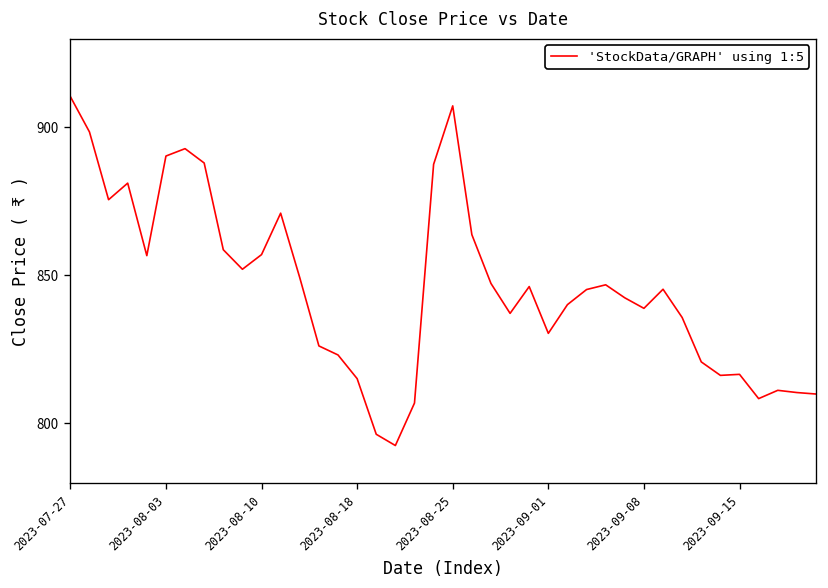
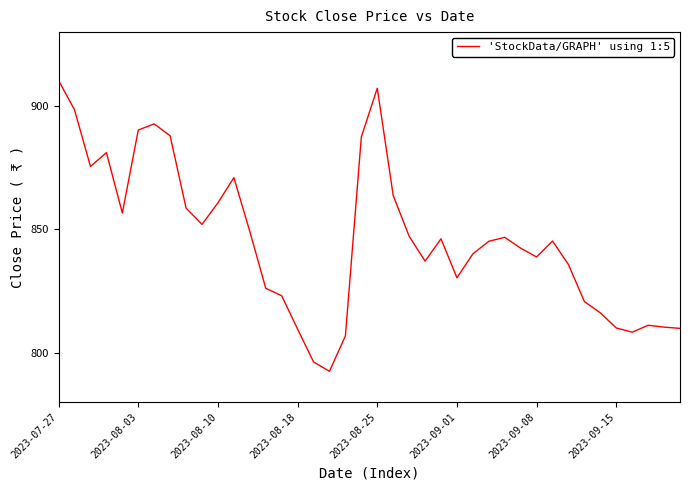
2023-08-10: 857 -> 861
2023-08-18: 815 -> 810
2023-09-15: 817 -> 810
